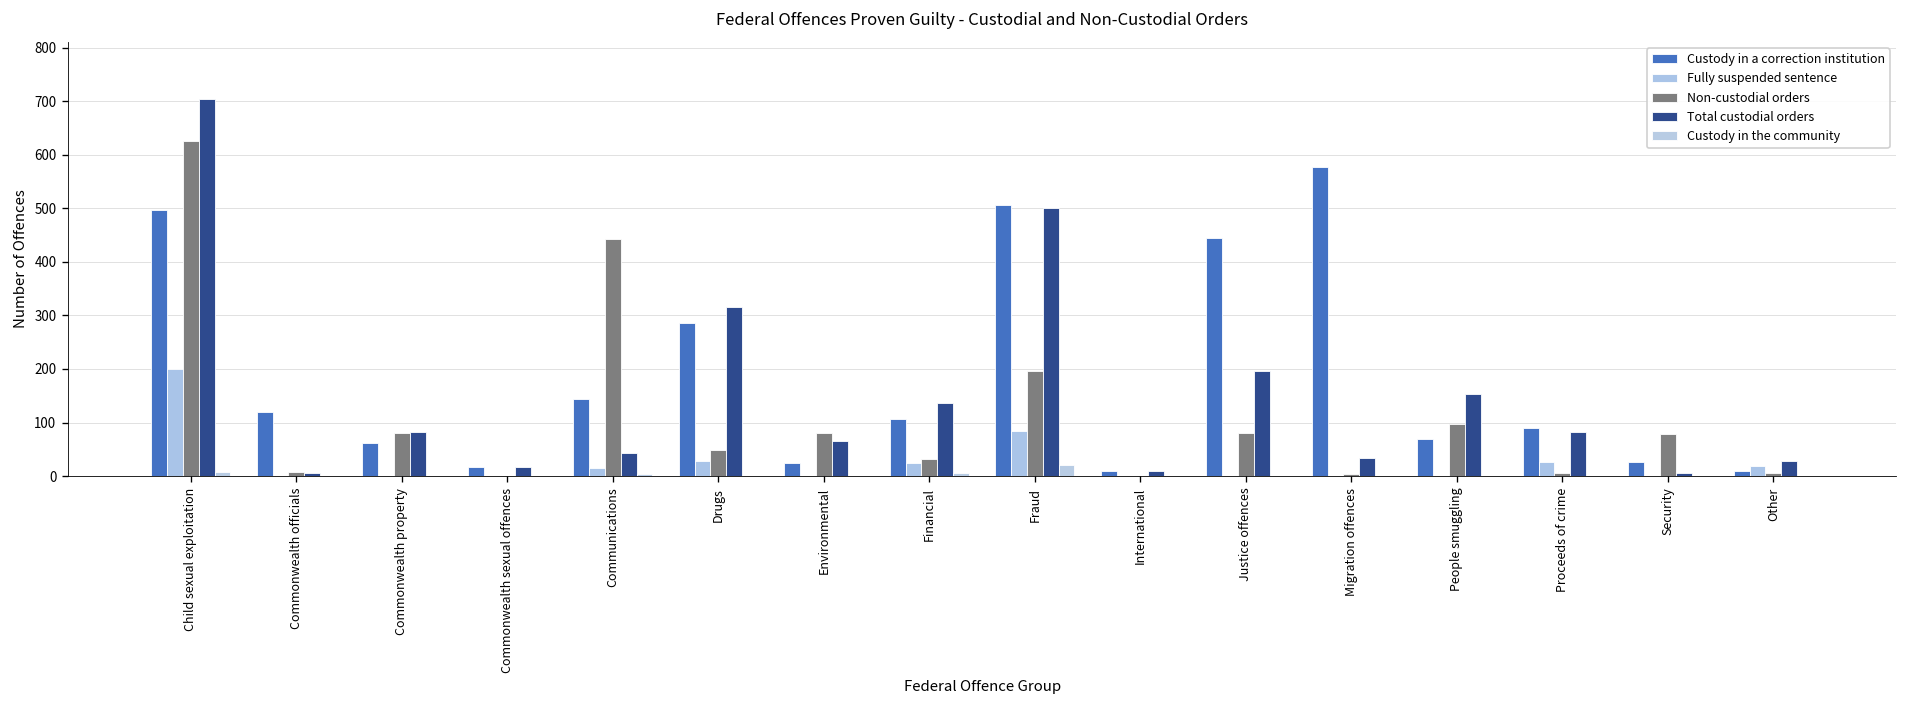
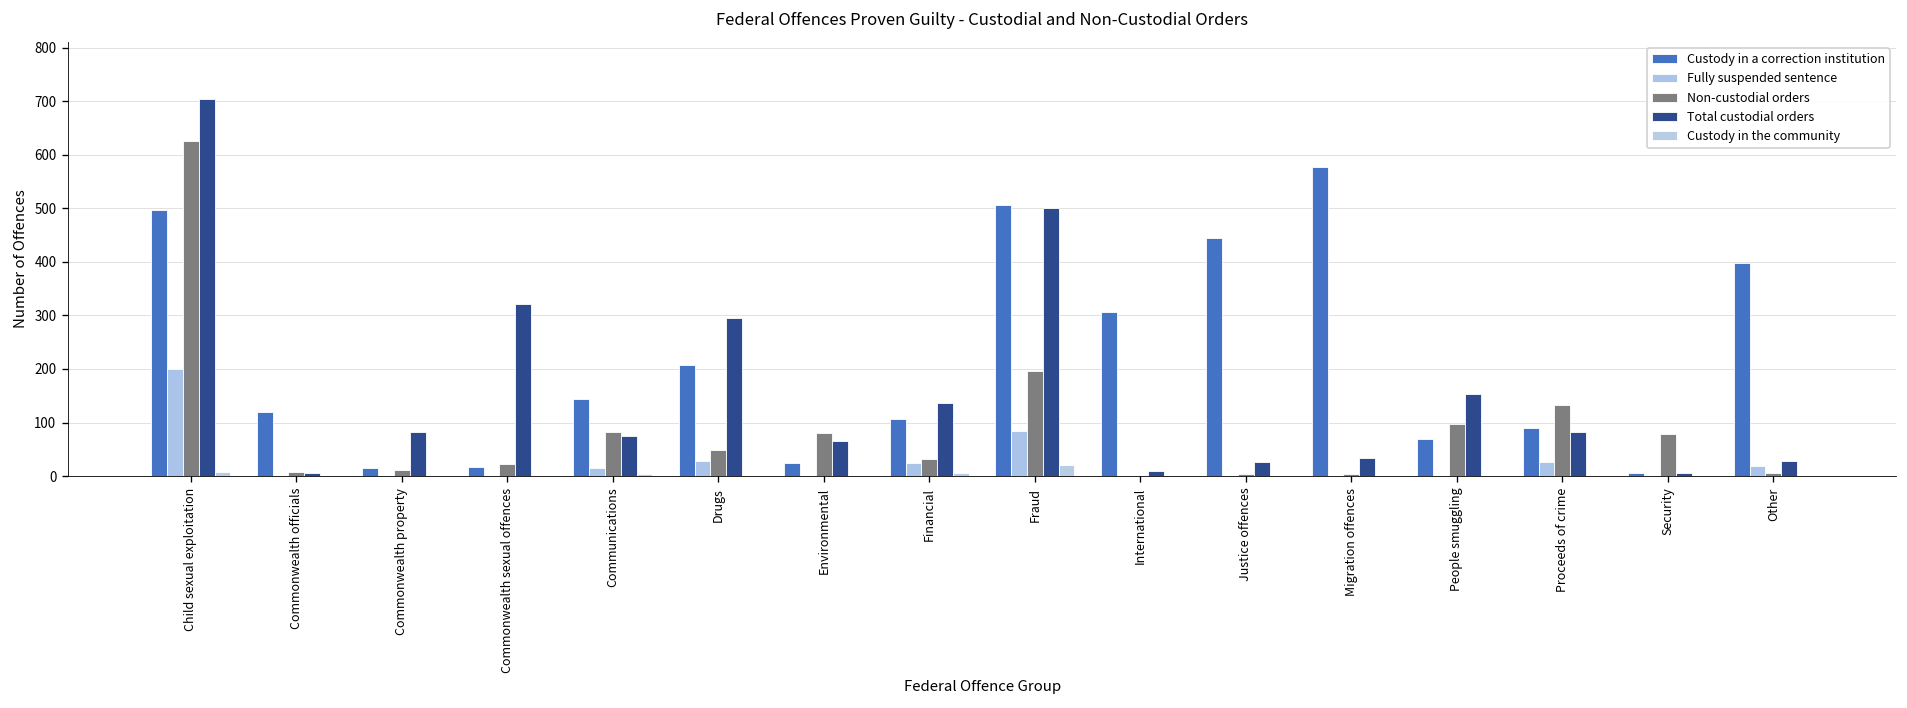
Custody in a correction institution, Commonwealth property: 60 -> 20
Non-custodial orders, Commonwealth property: 80 -> 10
Non-custodial orders, Commonwealth sexual offences: 0 -> 20
Total custodial orders, Commonwealth sexual offences: 20 -> 320
Non-custodial orders, Communications: 440 -> 80
Total custodial orders, Communications: 40 -> 80
Custody in a correction institution, Drugs: 290 -> 210
Total custodial orders, Drugs: 320 -> 300
Custody in a correction institution, International: 10 -> 310
Non-custodial orders, Justice offences: 80 -> 0
Total custodial orders, Justice offences: 200 -> 30
Non-custodial orders, Proceeds of crime: 10 -> 130
Custody in a correction institution, Security: 30 -> 10
Custody in a correction institution, Other: 10 -> 400
